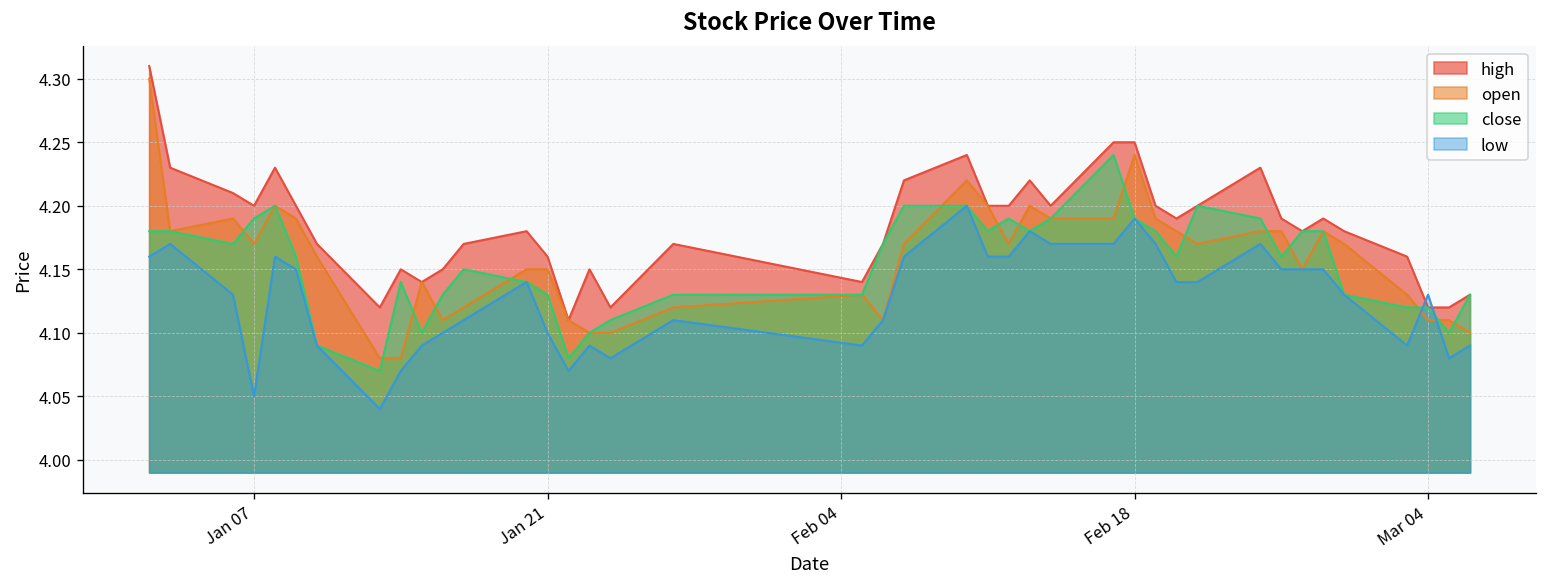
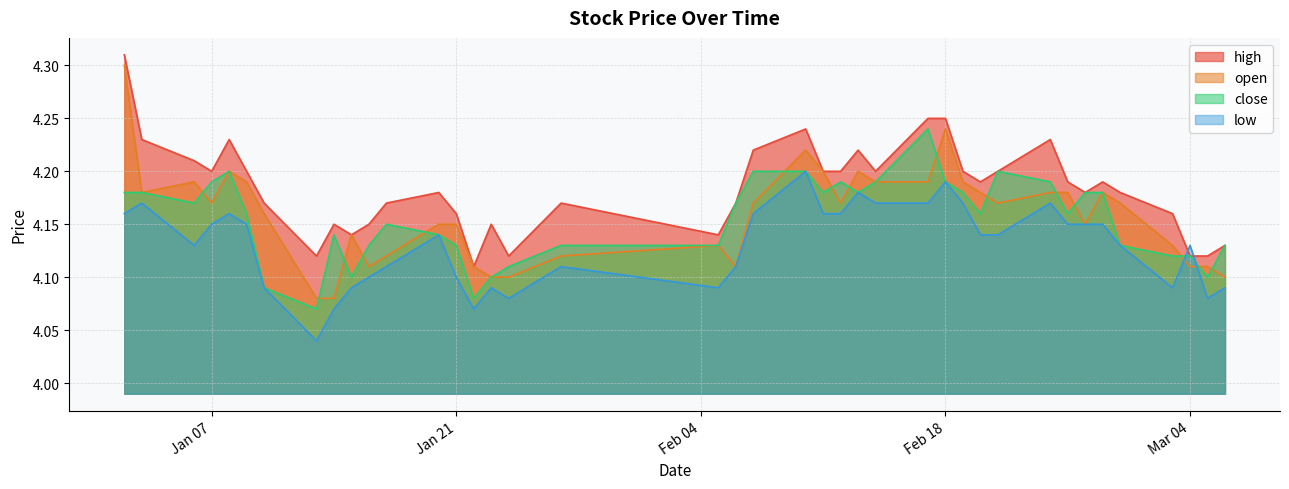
low, Jan 07: 4.05 -> 4.15
